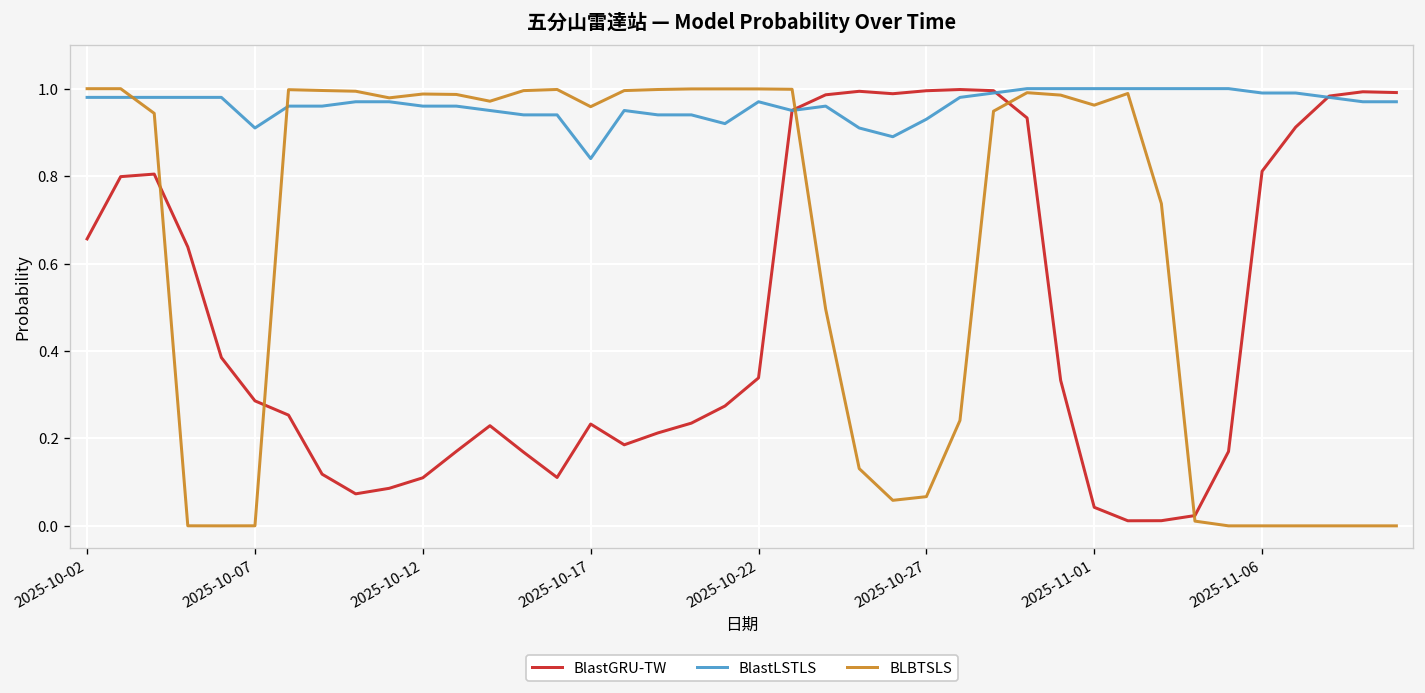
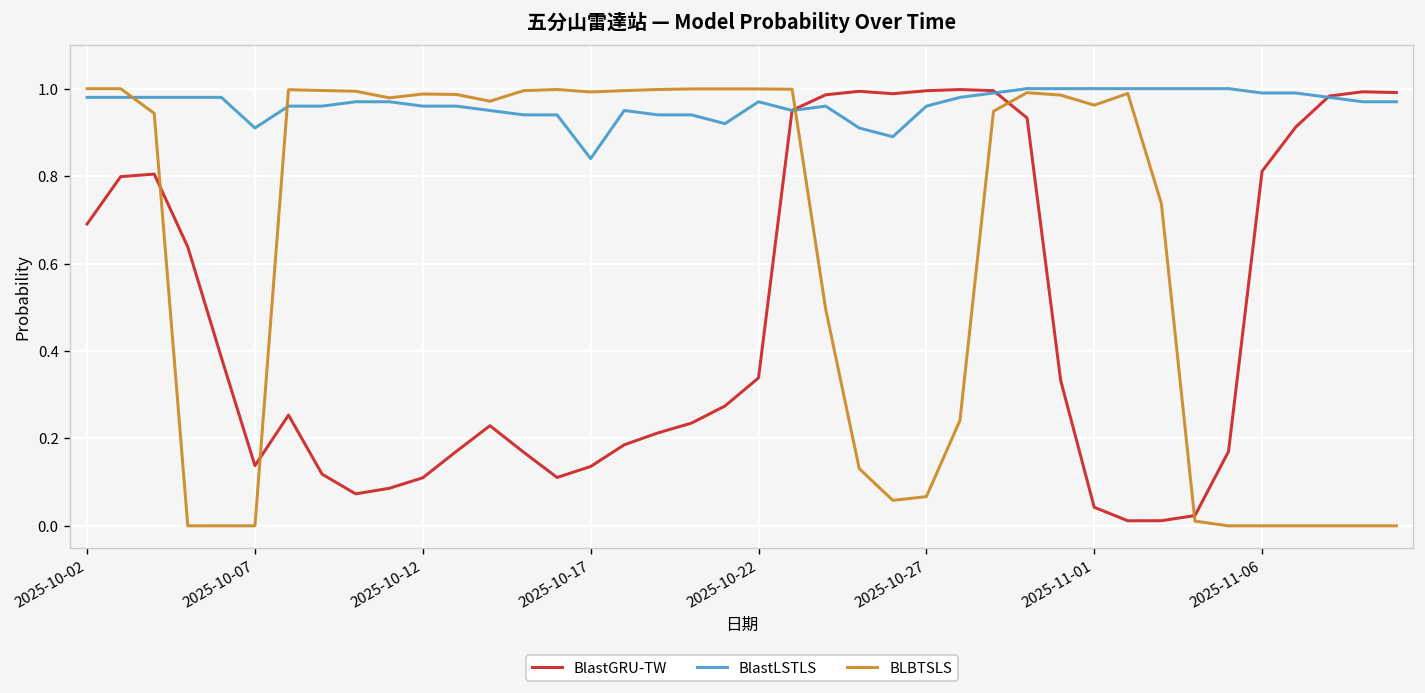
BlastGRU-TW, 2025-10-02: 0.66 -> 0.69
BlastGRU-TW, 2025-10-07: 0.29 -> 0.14
BlastGRU-TW, 2025-10-17: 0.23 -> 0.14
BLBTSLS, 2025-10-17: 0.96 -> 0.99
BlastLSTLS, 2025-10-27: 0.93 -> 0.96
